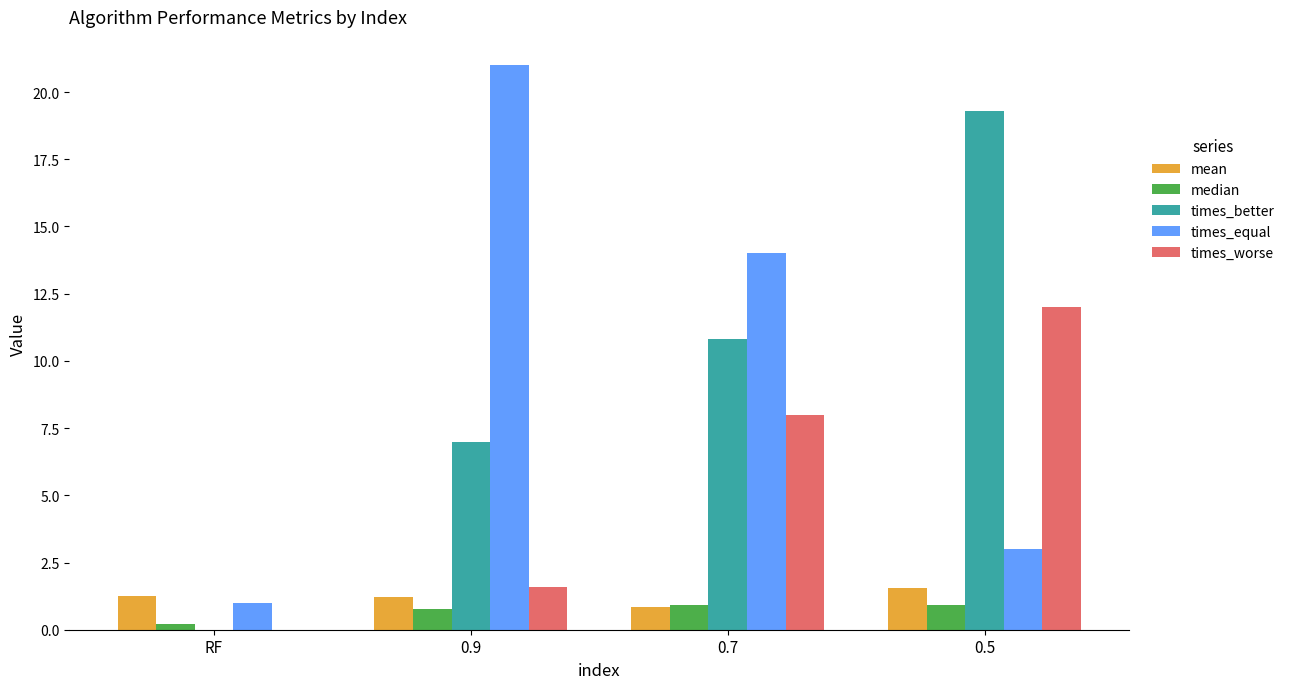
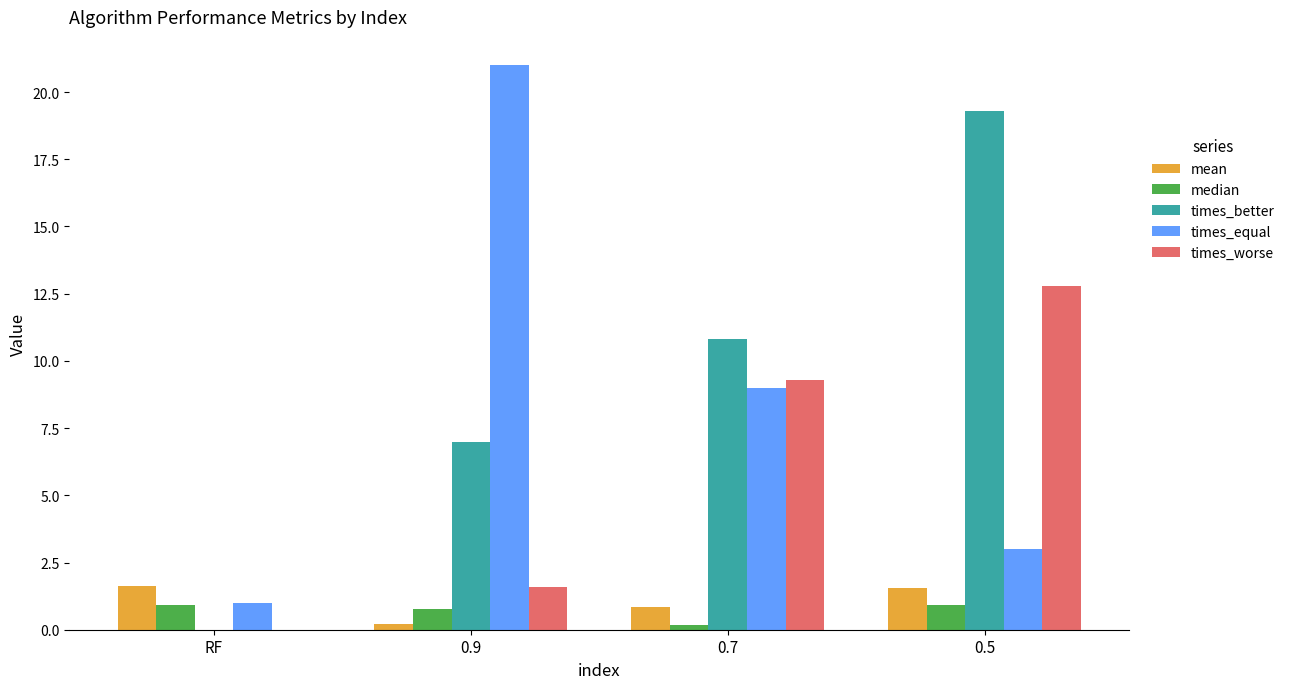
mean, RF: 1.3 -> 1.6
median, RF: 0.2 -> 0.9
mean, 0.9: 1.2 -> 0.2
median, 0.7: 0.9 -> 0.2
times_equal, 0.7: 14 -> 9
times_worse, 0.7: 8.0 -> 9.3
times_worse, 0.5: 12.0 -> 12.8
